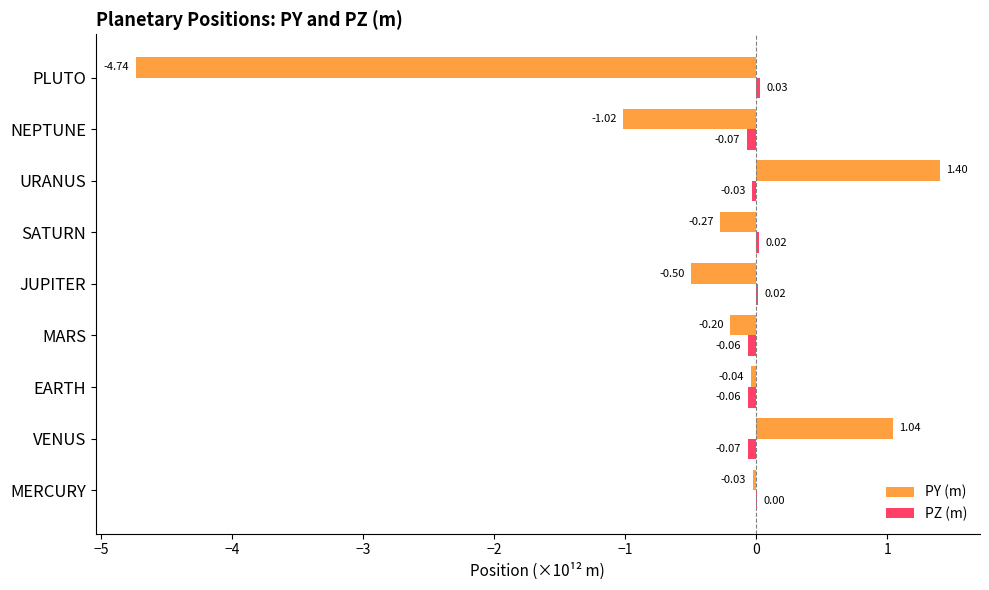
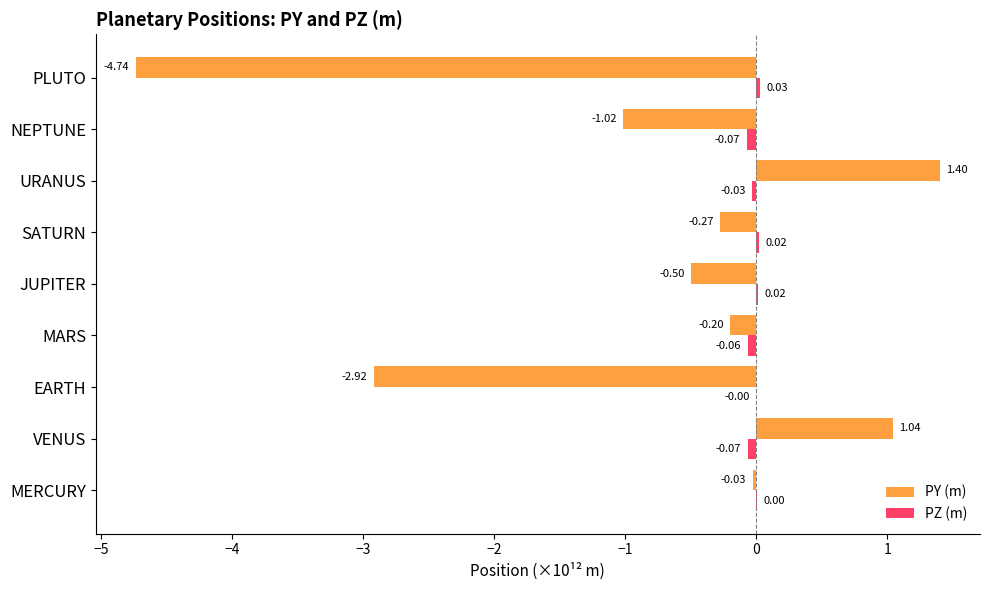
PY (m), EARTH: -0.04 -> -2.92
PZ (m), EARTH: -0.06 -> -0.00
